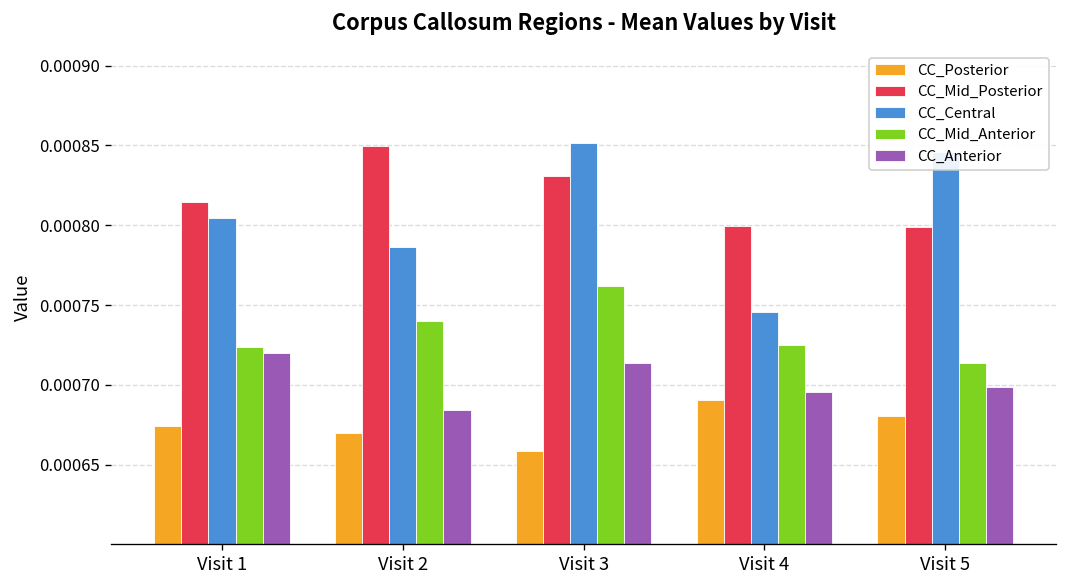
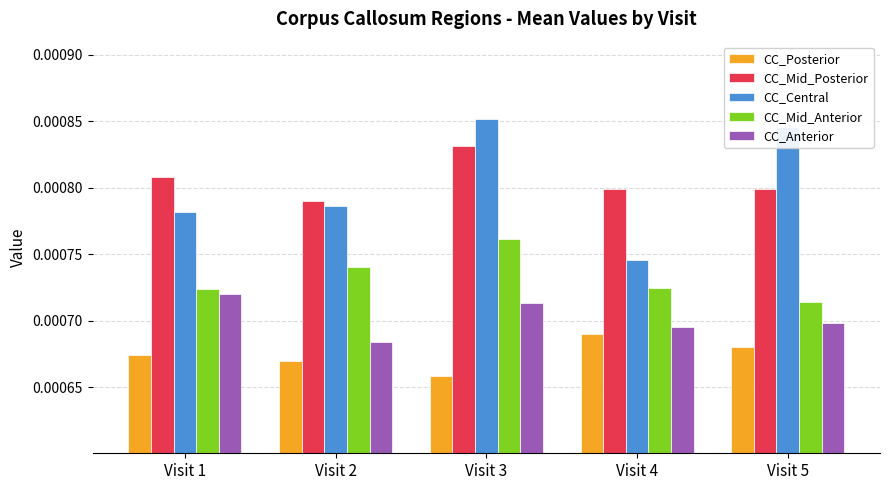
CC_Mid_Posterior, Visit 1: 0.000815 -> 0.000808
CC_Central, Visit 1: 0.000805 -> 0.000781
CC_Mid_Posterior, Visit 2: 0.000850 -> 0.000790
